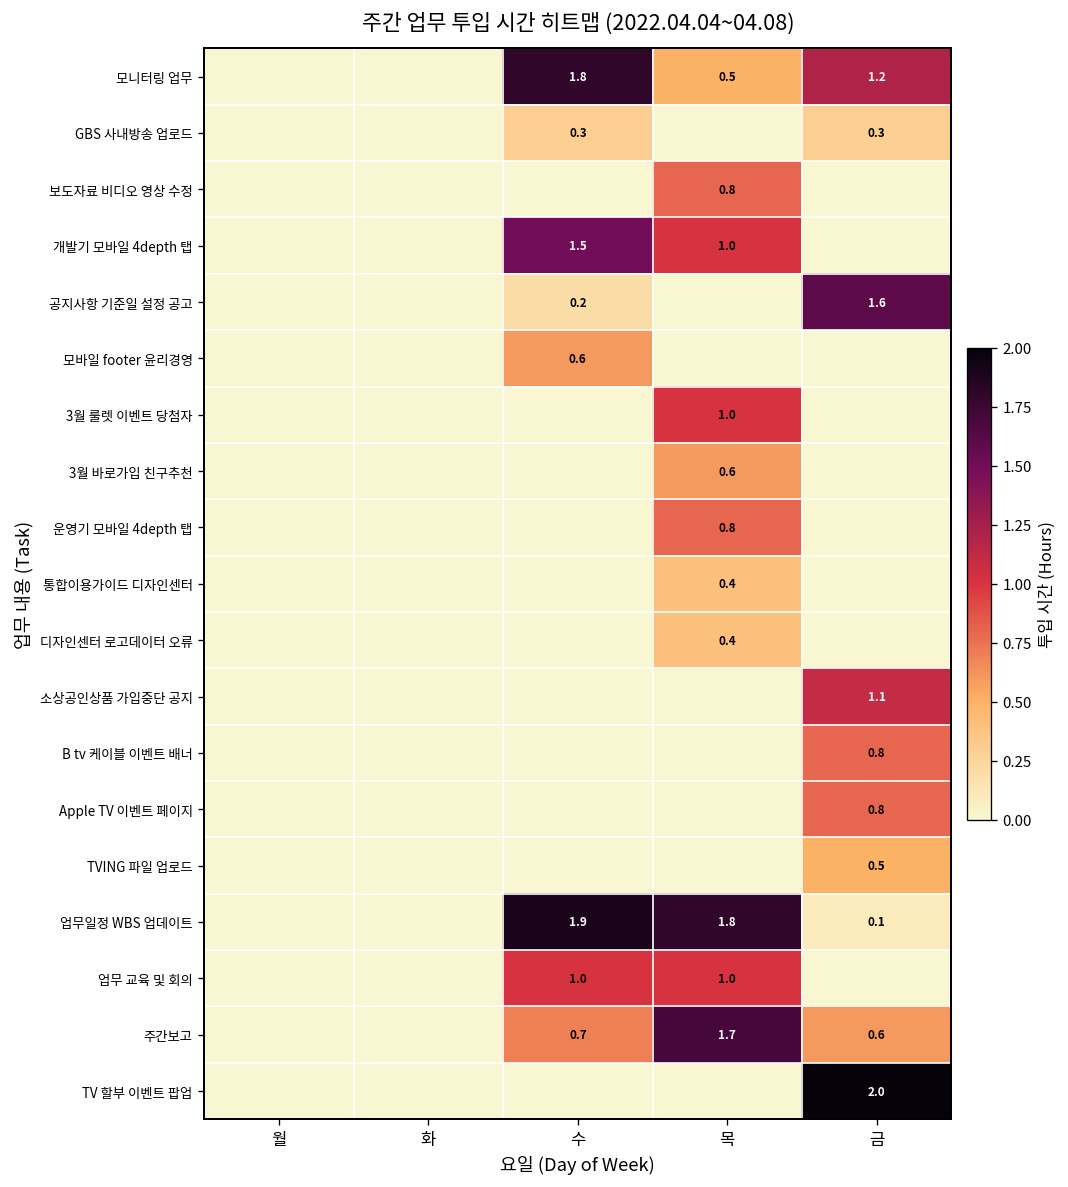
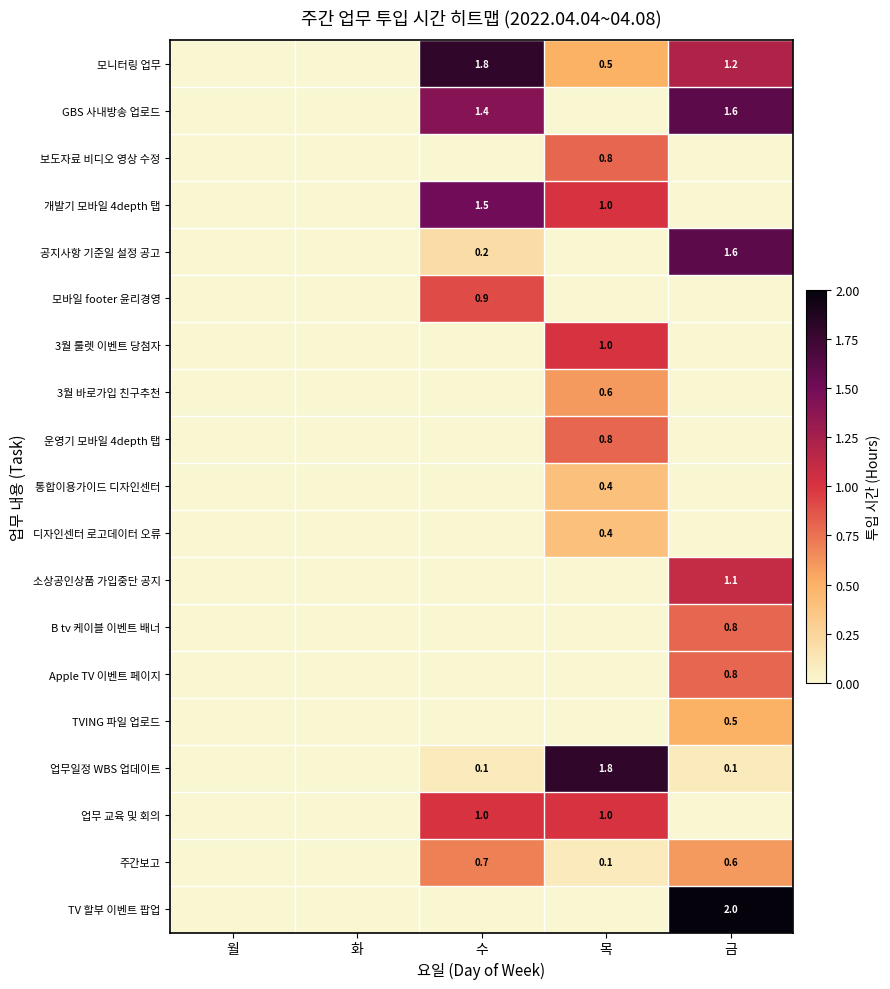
GBS 사내방송 업로드, 수: 0.3 -> 1.4
GBS 사내방송 업로드, 금: 0.3 -> 1.6
모바일 footer 윤리경영, 수: 0.6 -> 0.9
업무일정 WBS 업데이트, 수: 1.9 -> 0.1
주간보고, 목: 1.7 -> 0.1
